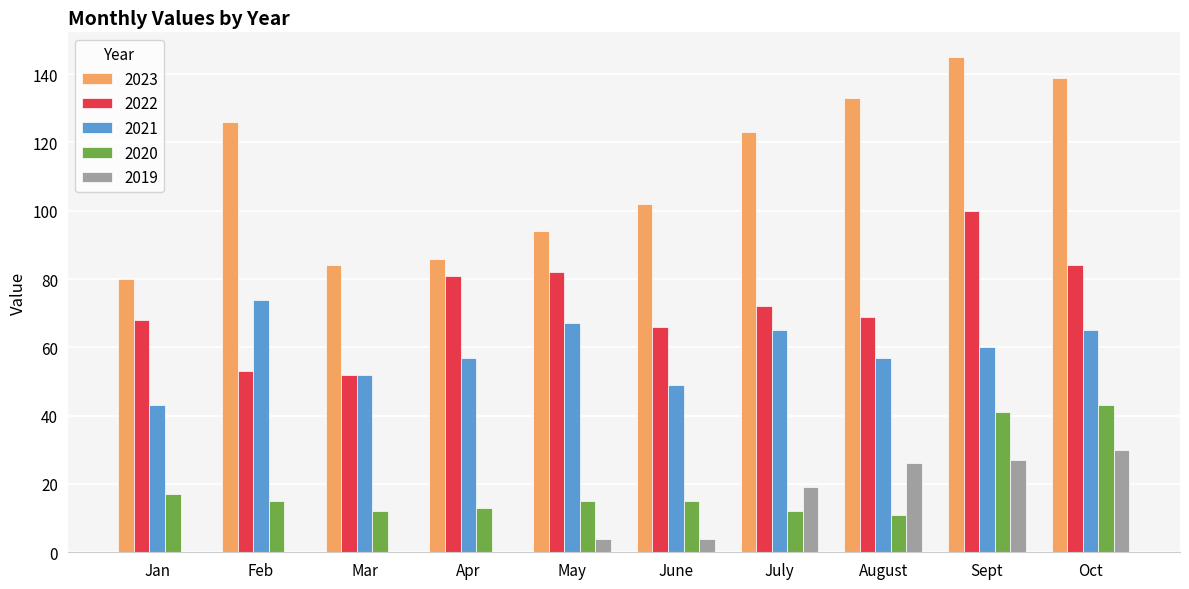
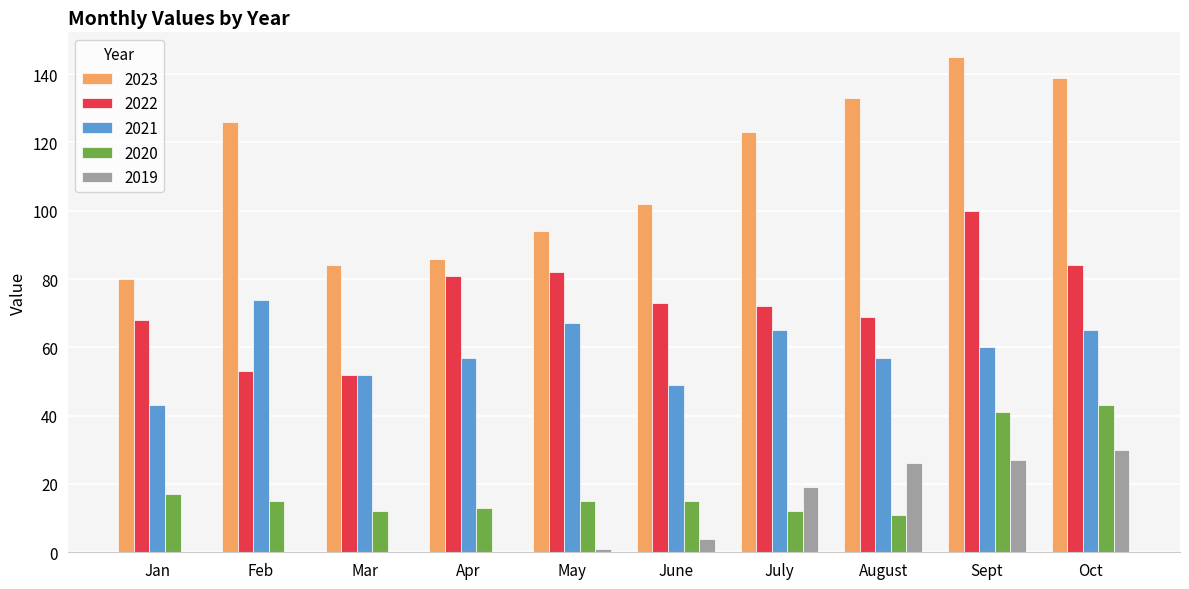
2019, May: 4 -> 1
2022, June: 66 -> 73
